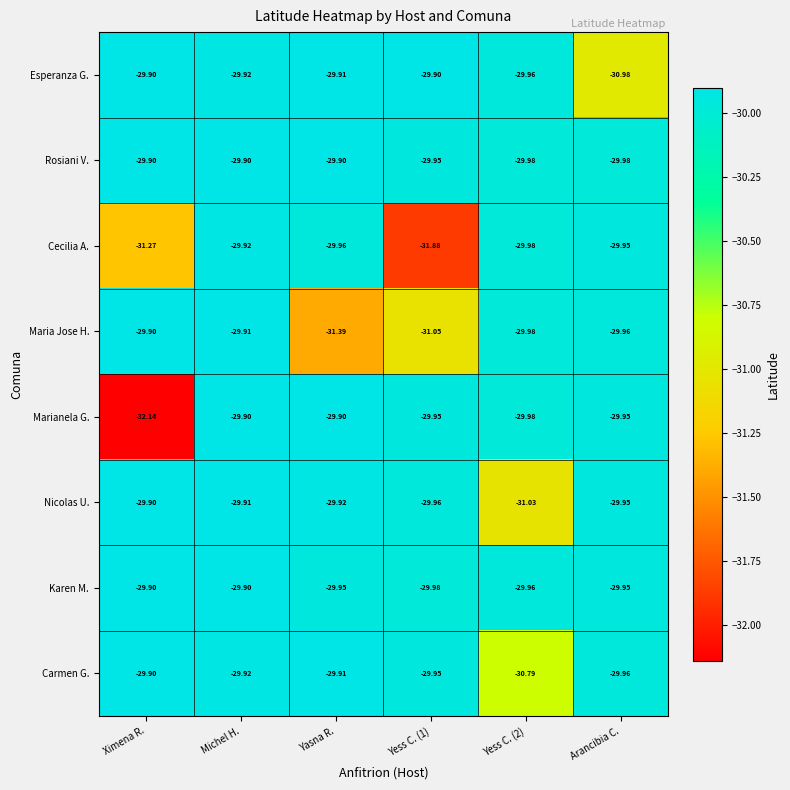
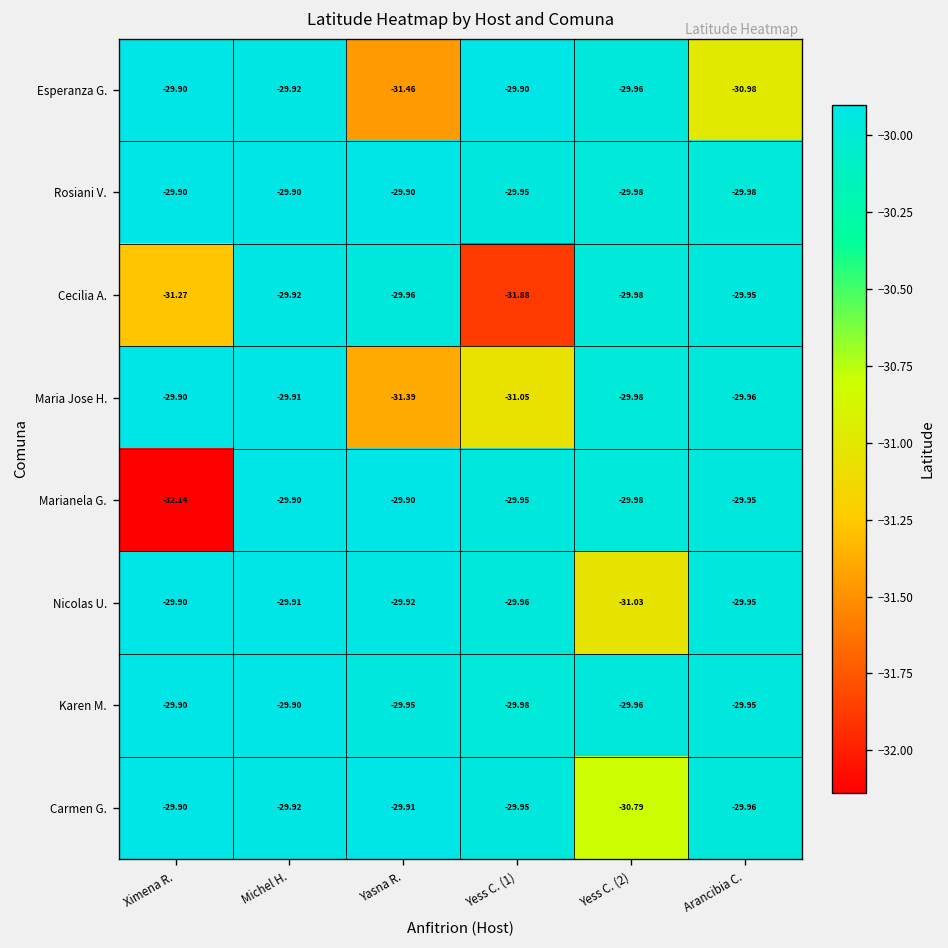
Esperanza G., Yasna R.: -29.91 -> -31.46
